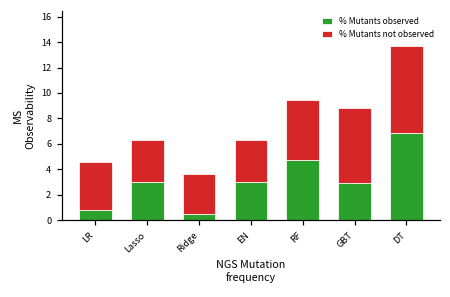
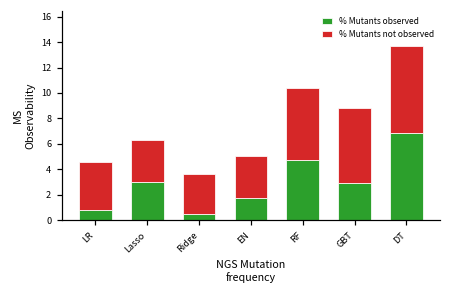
% Mutants observed, EN: 3.0 -> 1.7
% Mutants not observed, RF: 4.7 -> 5.7
